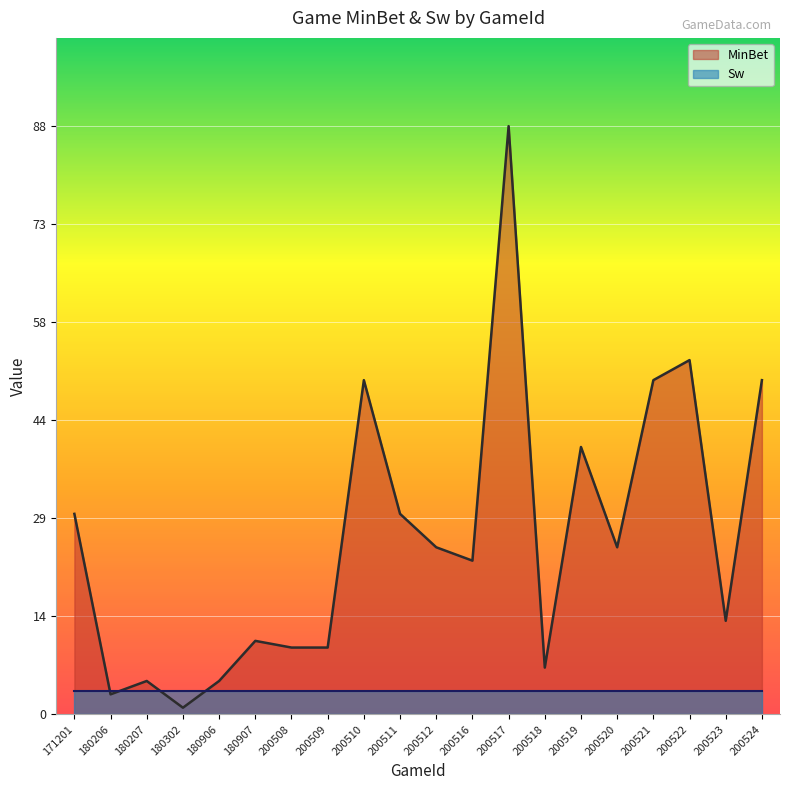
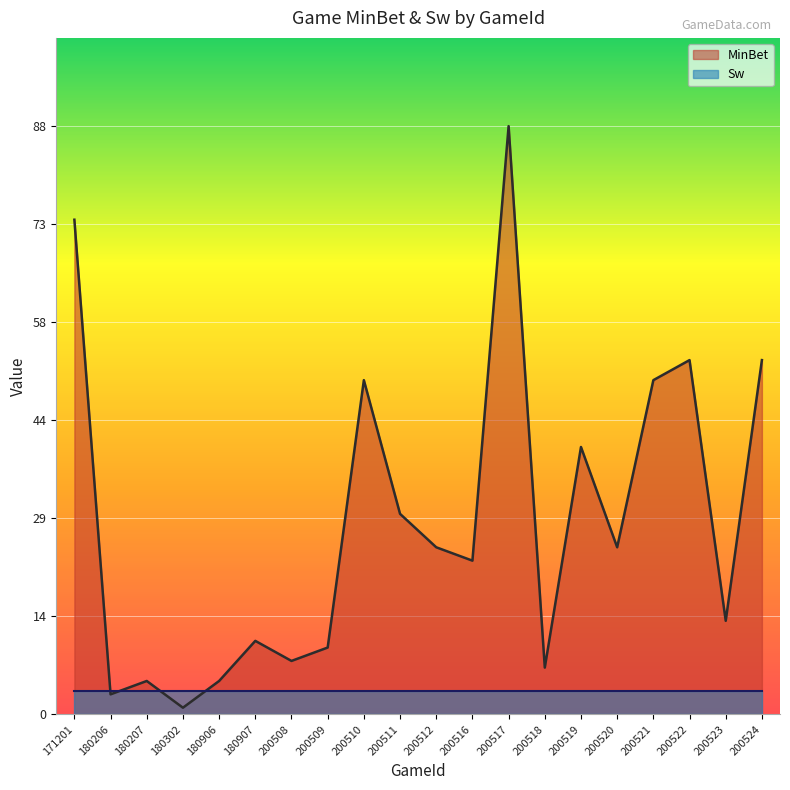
MinBet, 171201: 30 -> 74
MinBet, 200508: 10 -> 8
MinBet, 200524: 50 -> 53
